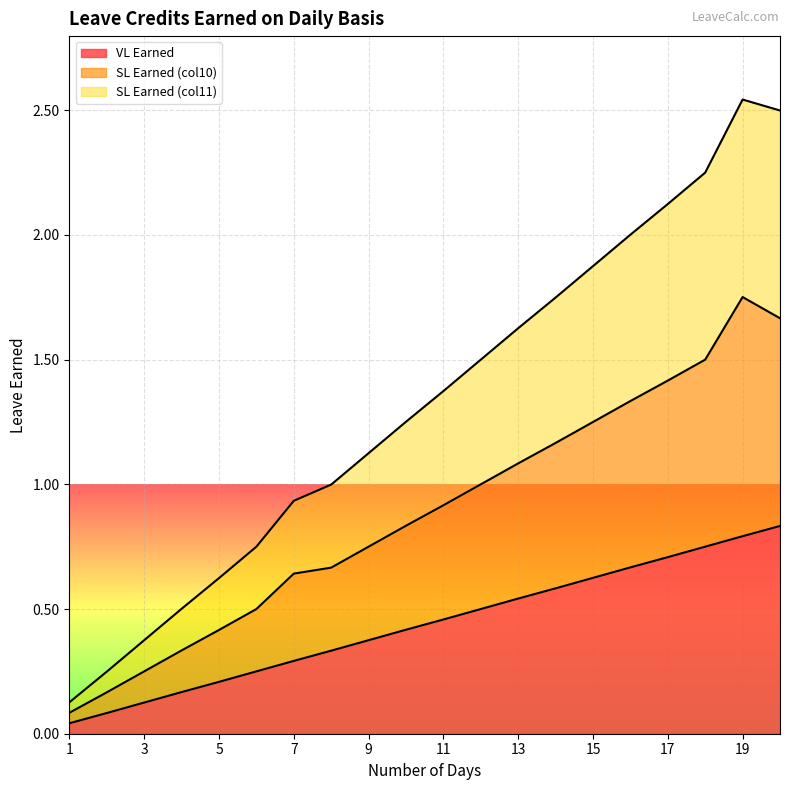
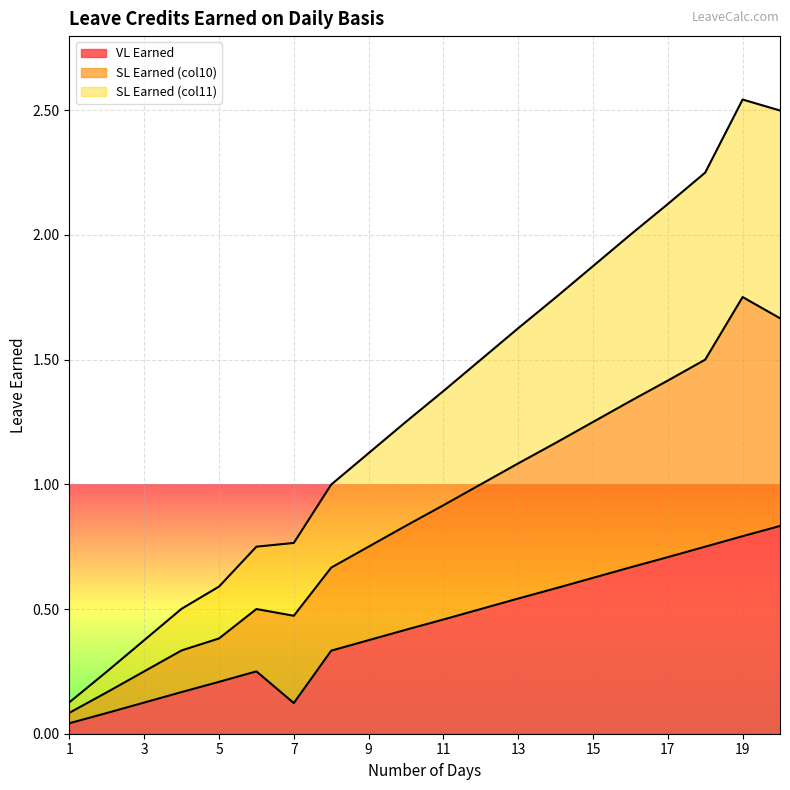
SL Earned (col10), 5: 0.21 -> 0.17
VL Earned, 7: 0.29 -> 0.12
